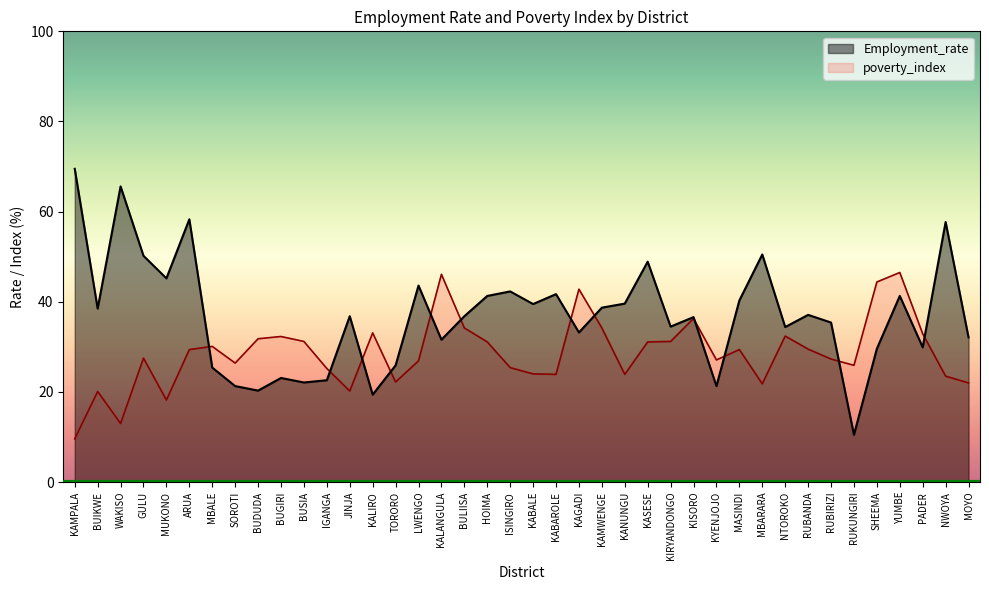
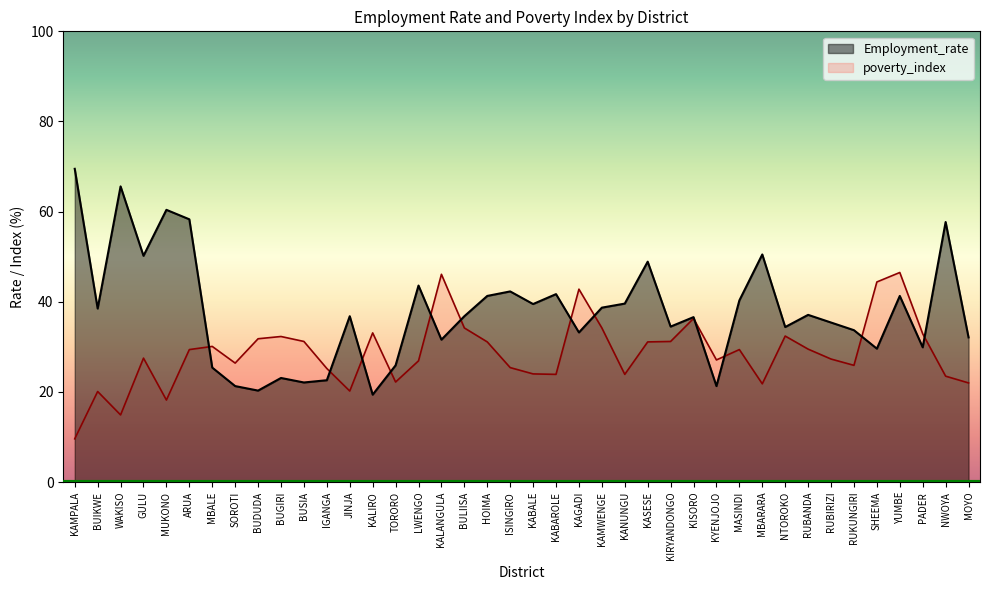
poverty_index, WAKISO: 13 -> 15
Employment_rate, MUKONO: 45 -> 60
Employment_rate, RUKUNGIRI: 11 -> 34
